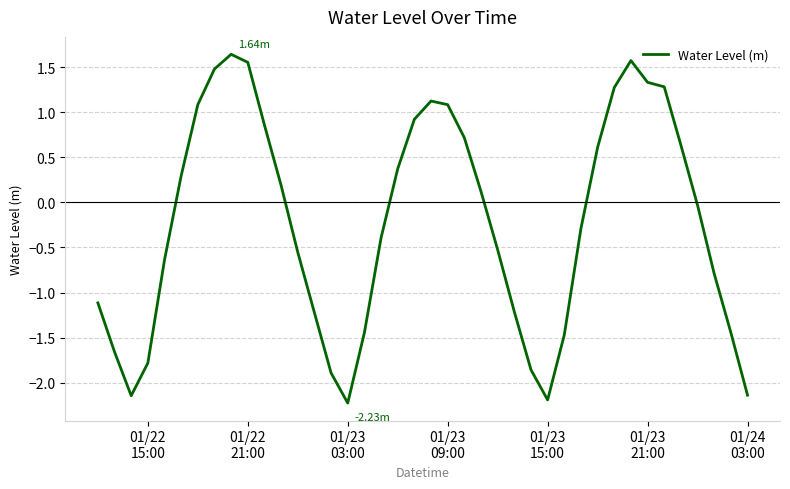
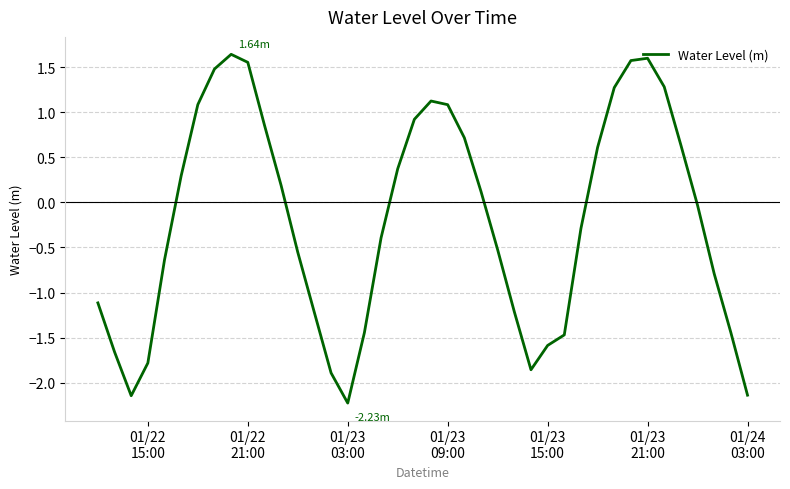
01/23 15:00: -2.2 -> -1.6
01/23 21:00: 1.3 -> 1.6
